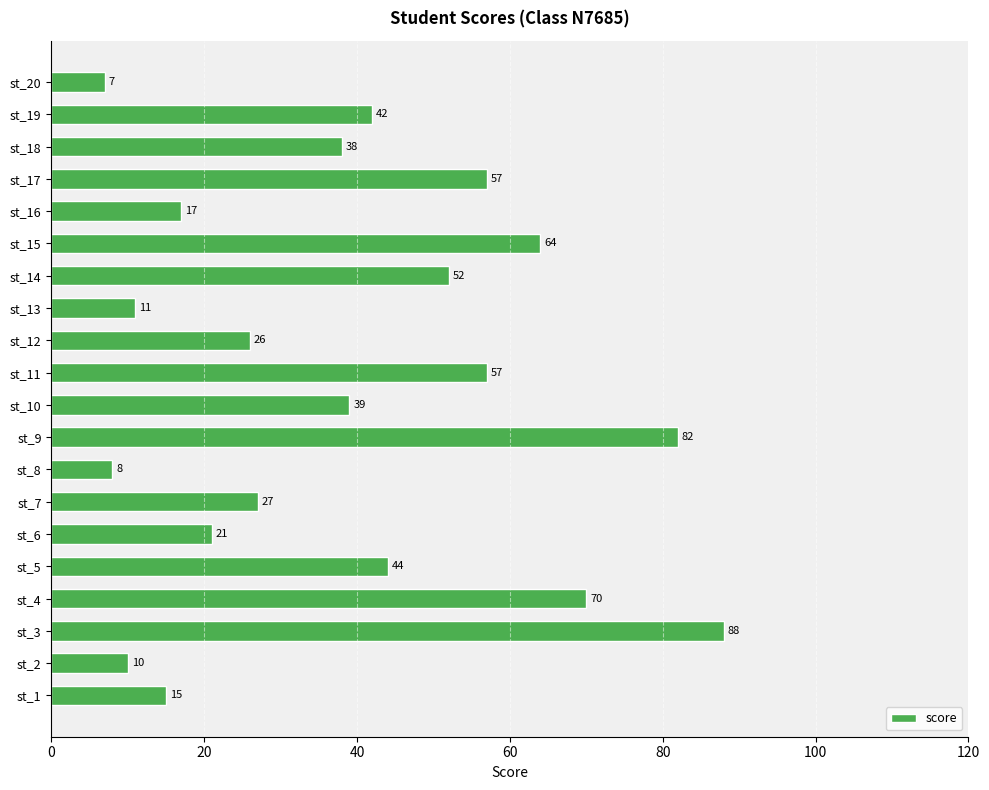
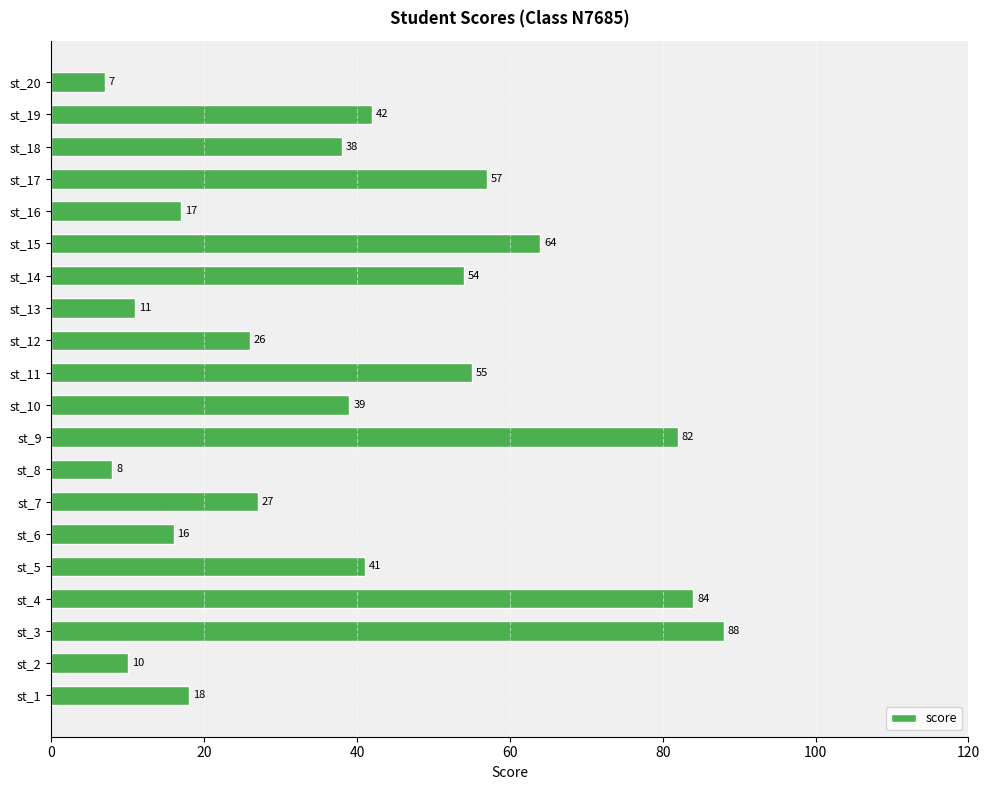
st_14: 52 -> 54
st_11: 57 -> 55
st_6: 21 -> 16
st_5: 44 -> 41
st_4: 70 -> 84
st_1: 15 -> 18
